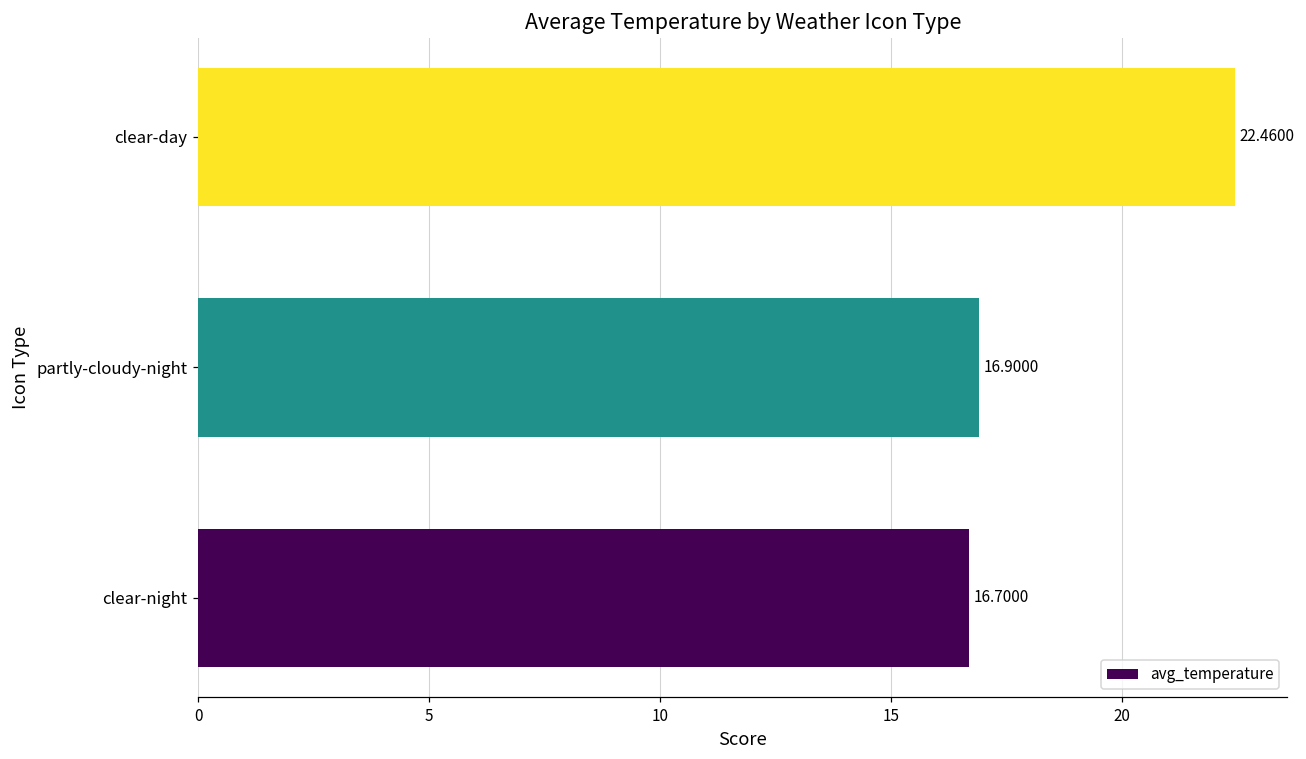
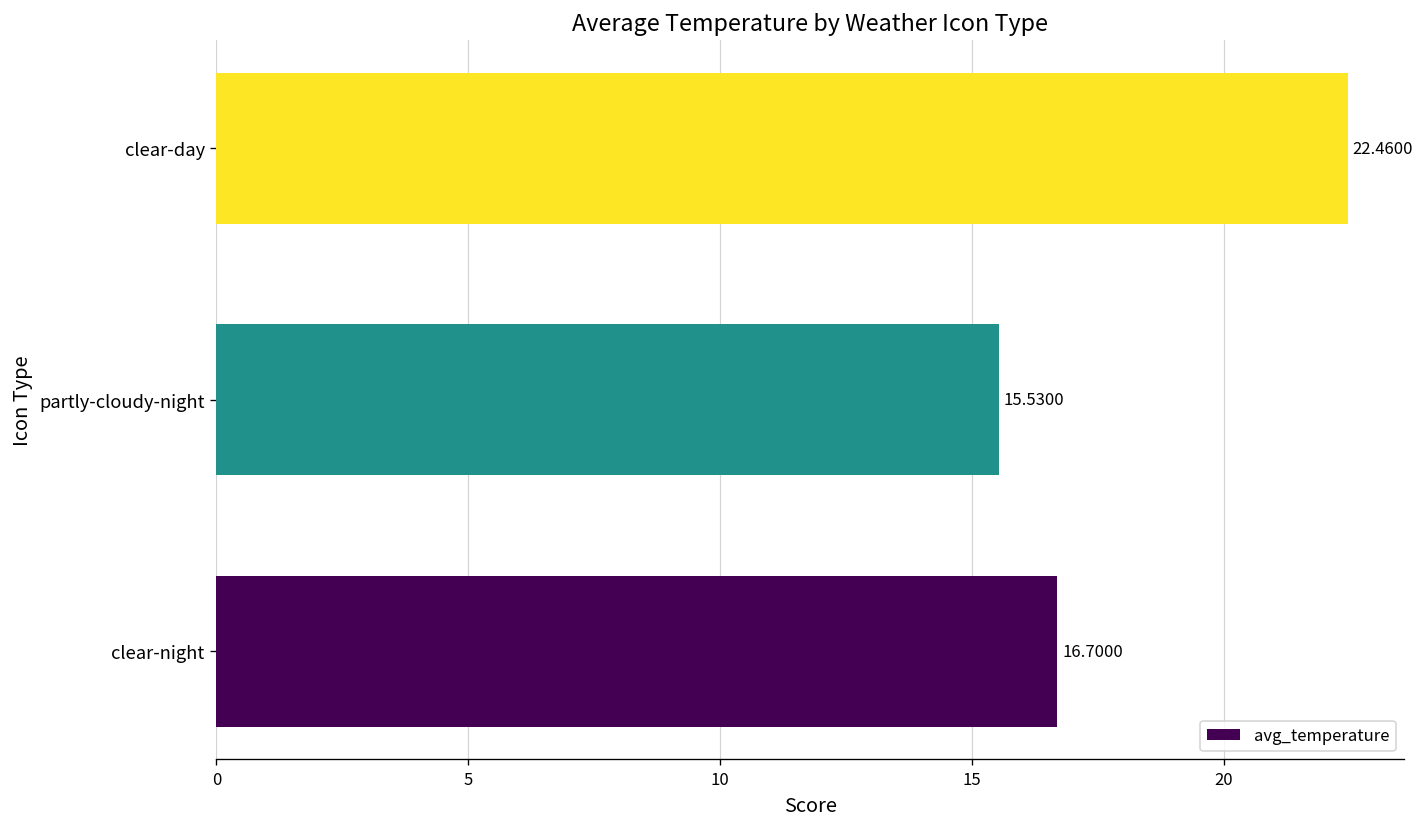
partly-cloudy-night: 16.9000 -> 15.5300
